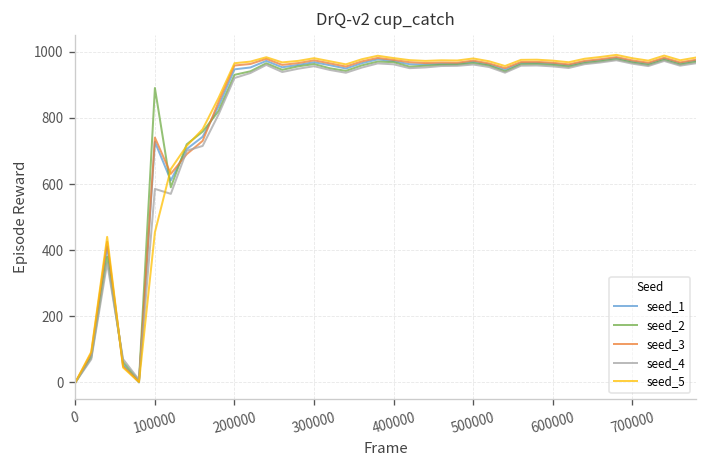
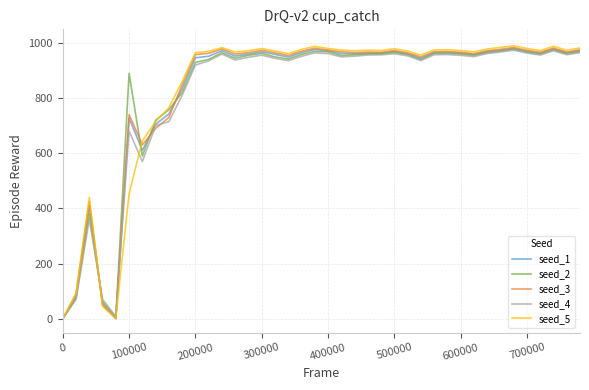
seed_4, 100000: 590 -> 680
